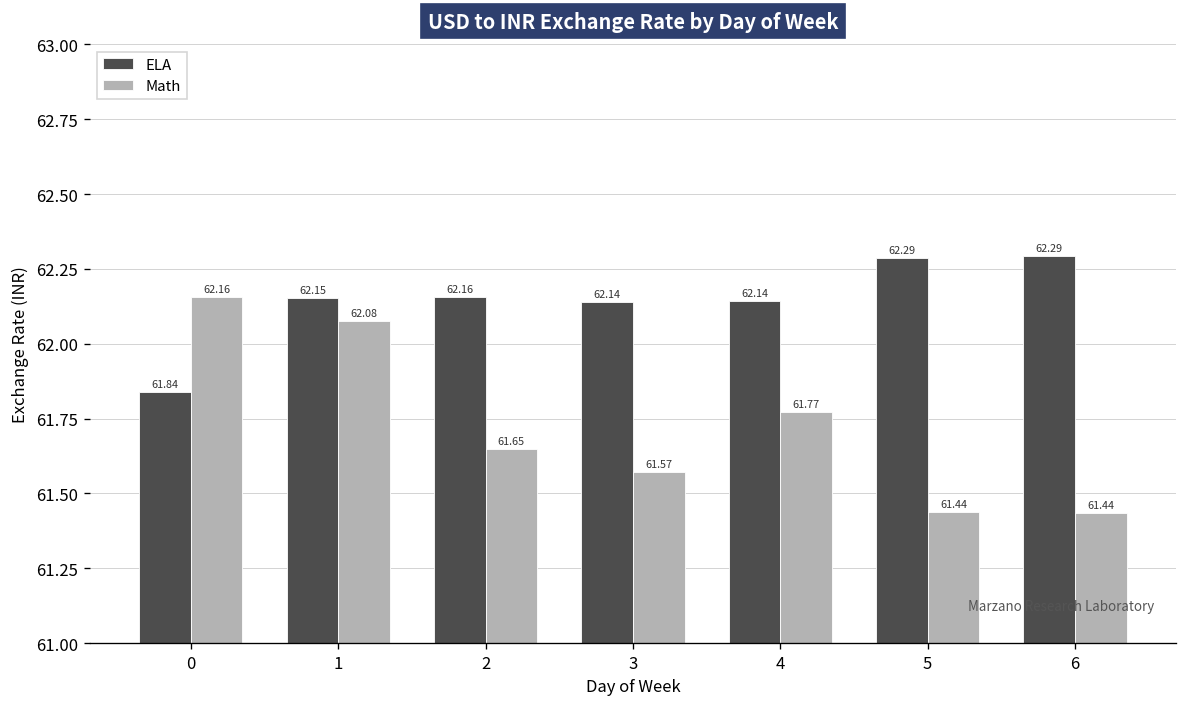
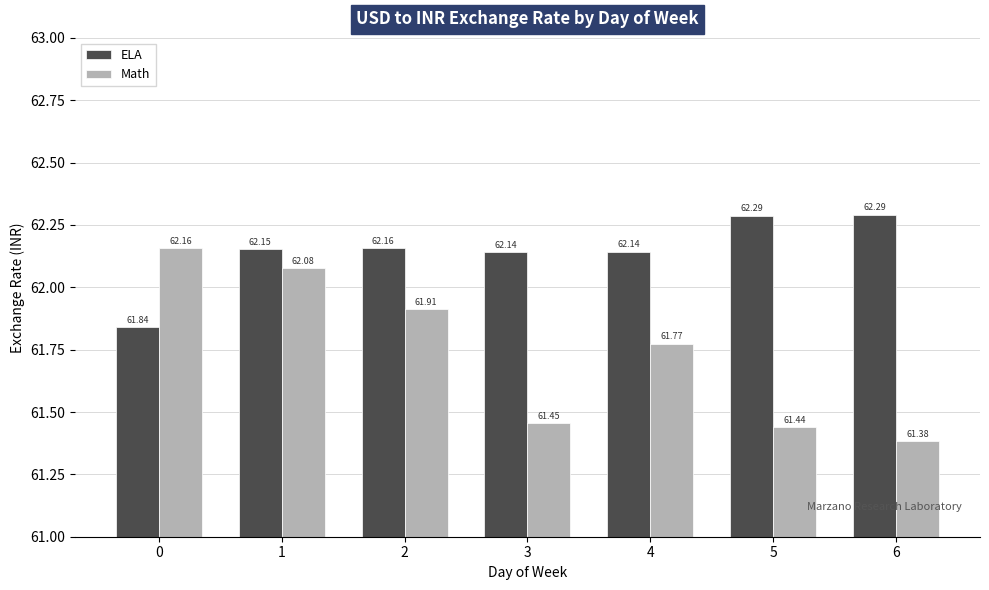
Math, 2: 61.65 -> 61.91
Math, 3: 61.57 -> 61.45
Math, 6: 61.44 -> 61.38
